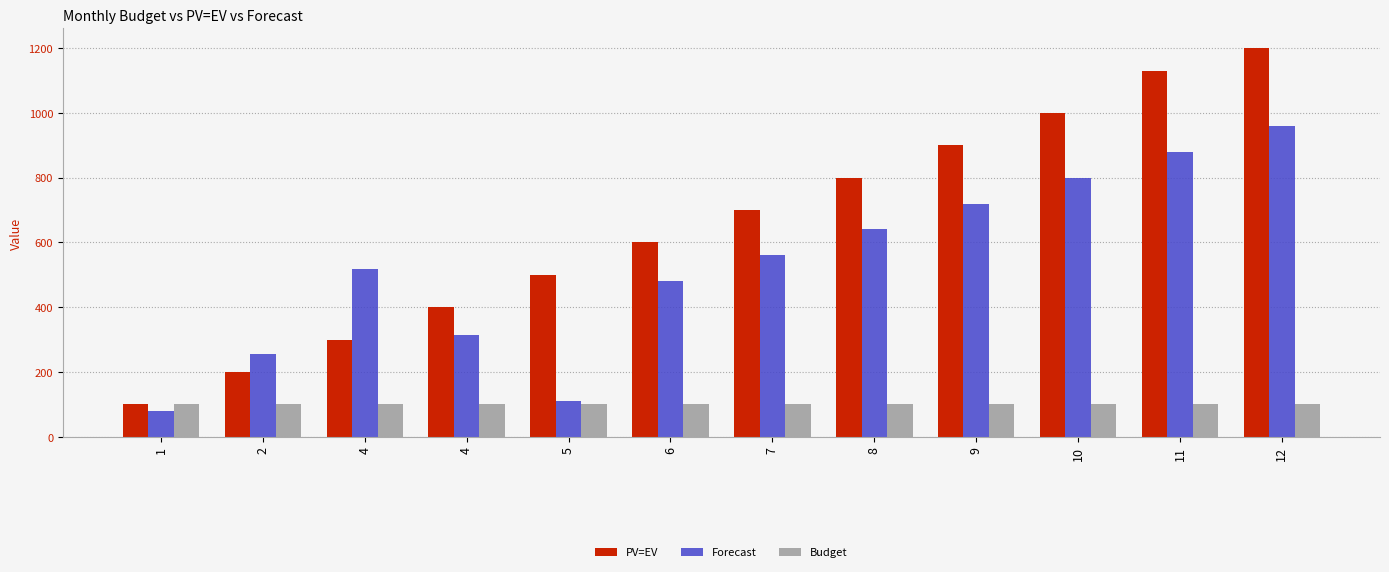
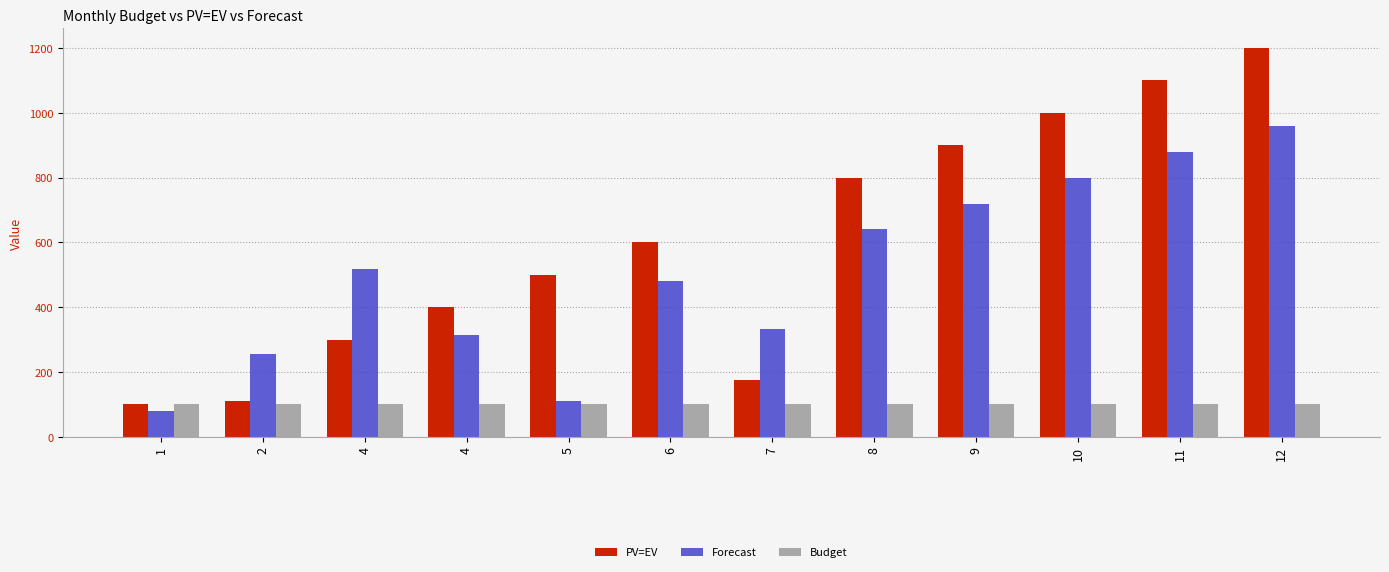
PV=EV, 2: 200 -> 110
PV=EV, 7: 700 -> 180
Forecast, 7: 560 -> 330
PV=EV, 11: 1130 -> 1100
